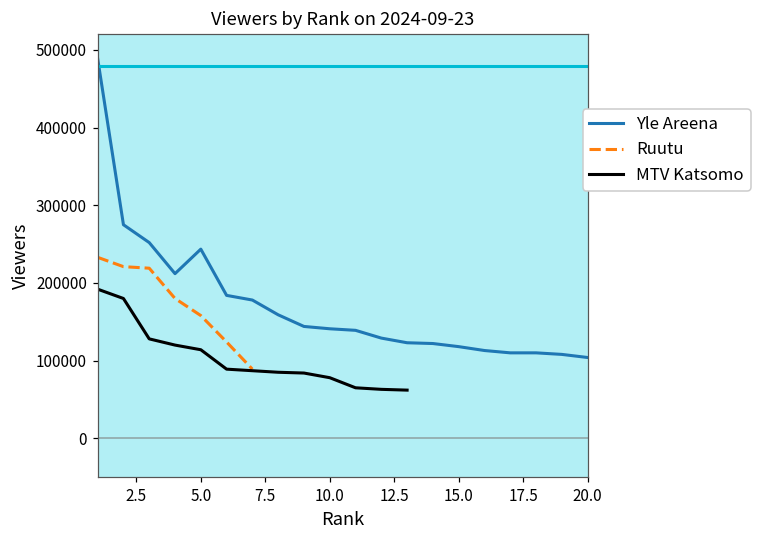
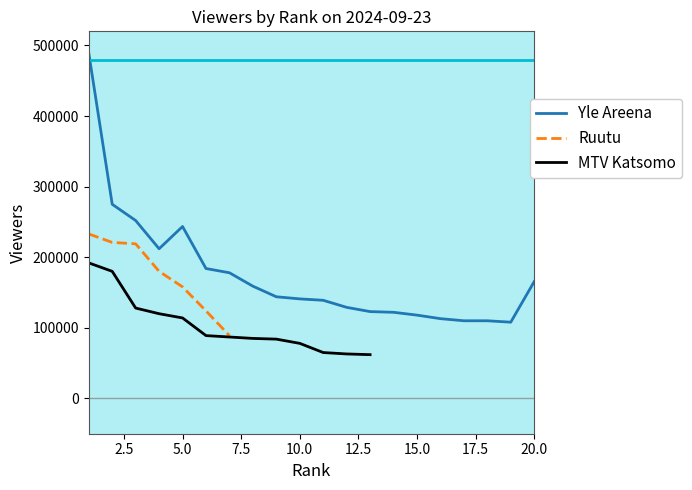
Yle Areena, 20.0: 100000 -> 170000
